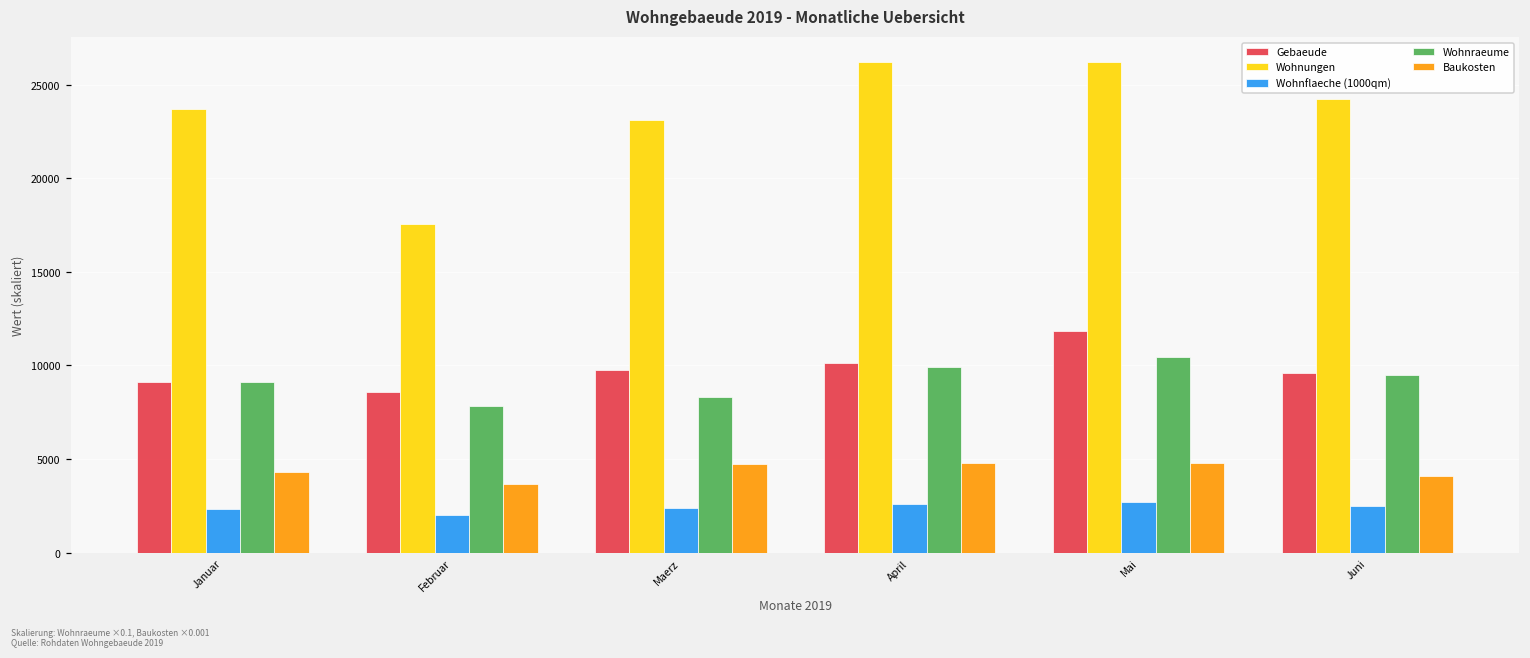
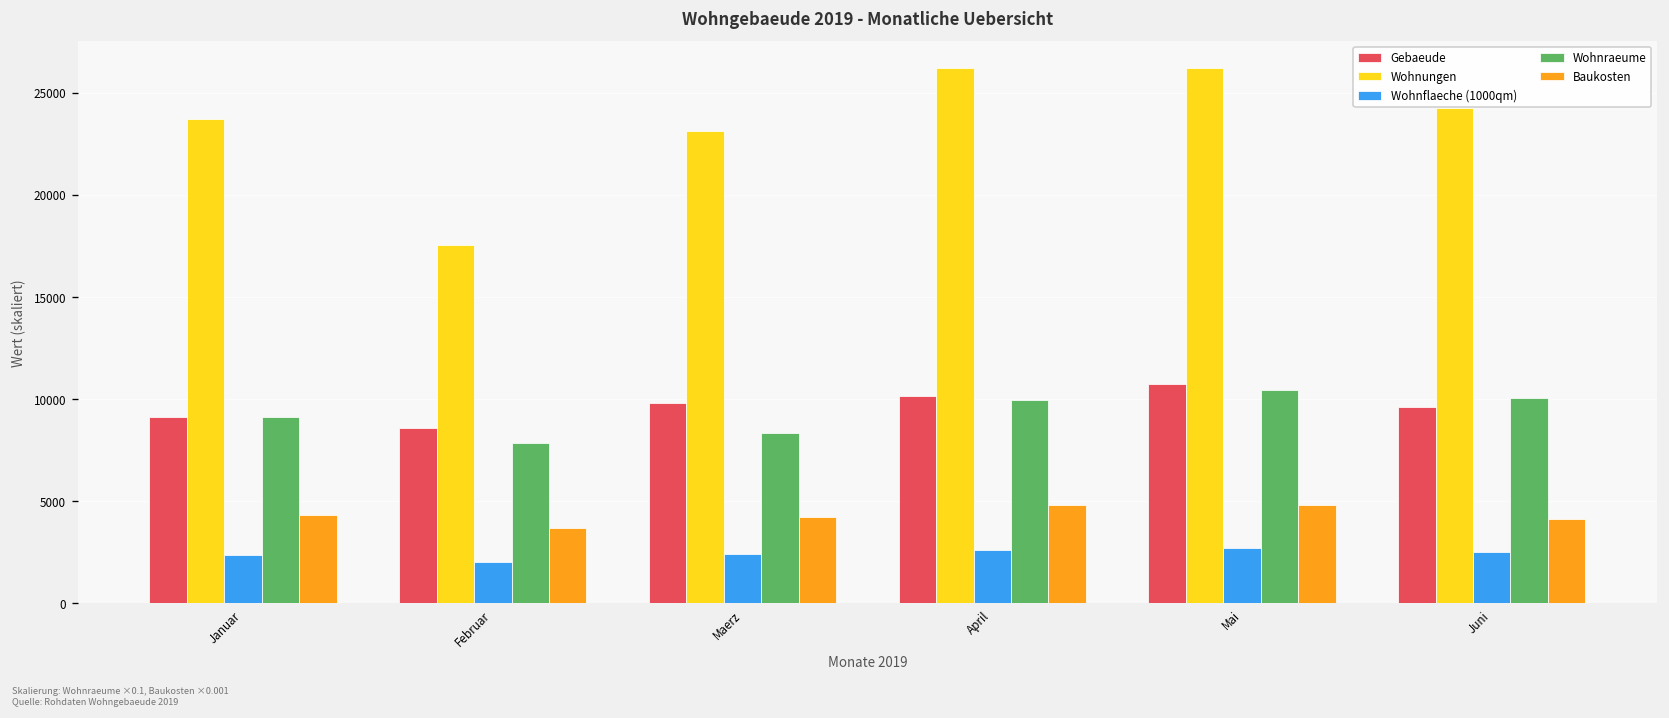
Baukosten, Maerz: 4700 -> 4200
Gebaeude, Mai: 11900 -> 10700
Wohnraeume, Juni: 9500 -> 10100
